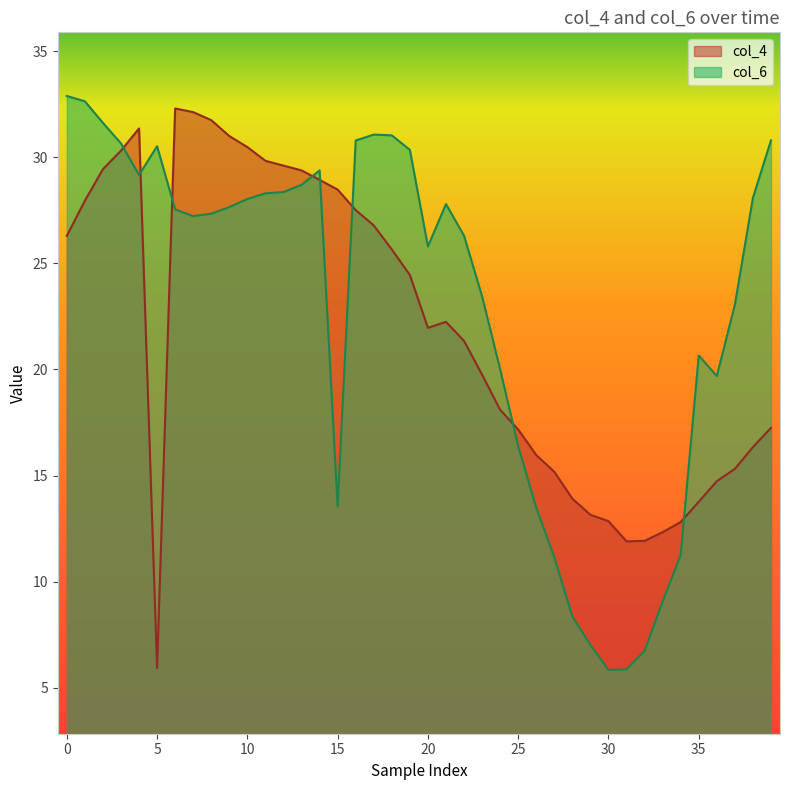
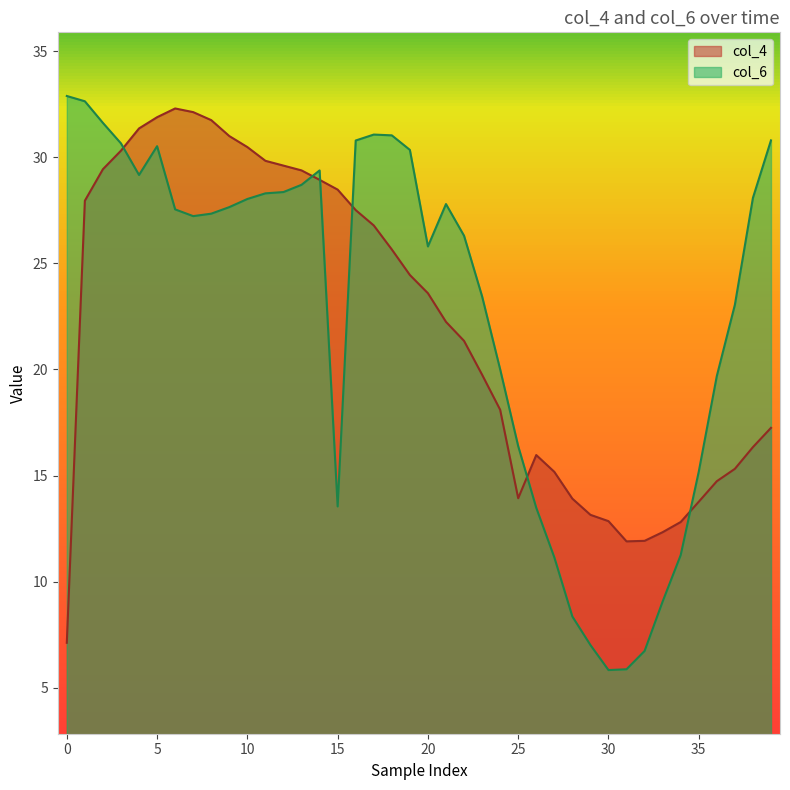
col_4, 0: 26.3 -> 7.1
col_4, 5: 5.9 -> 31.9
col_4, 20: 22.0 -> 23.6
col_4, 25: 17.2 -> 13.9
col_6, 35: 20.7 -> 15.2
